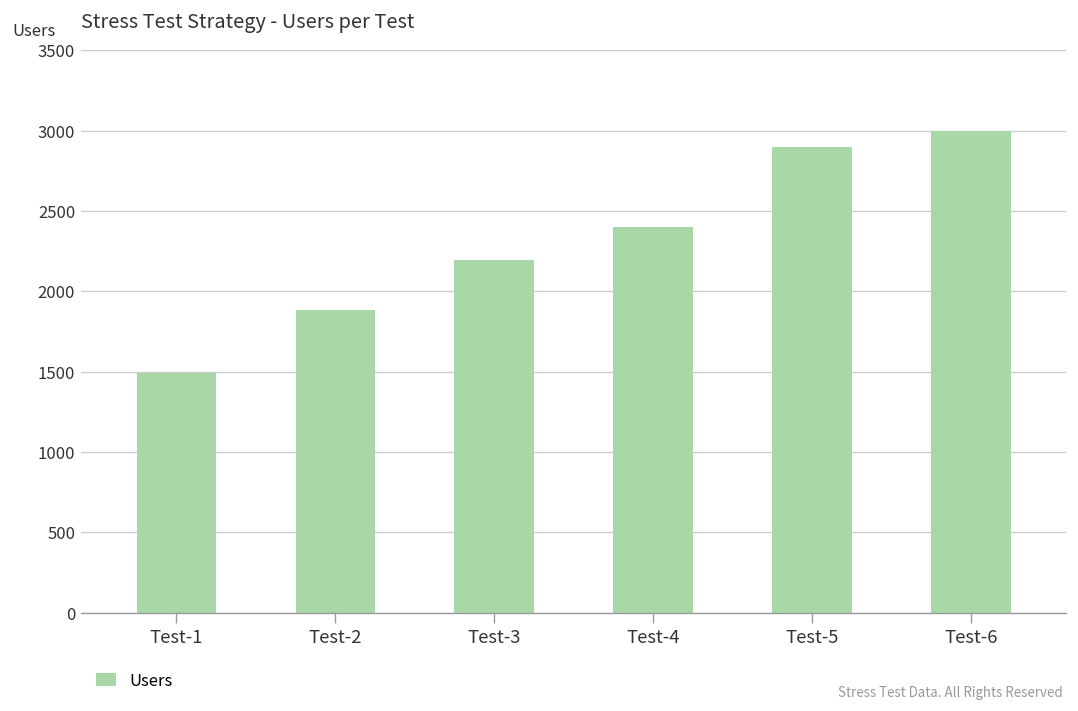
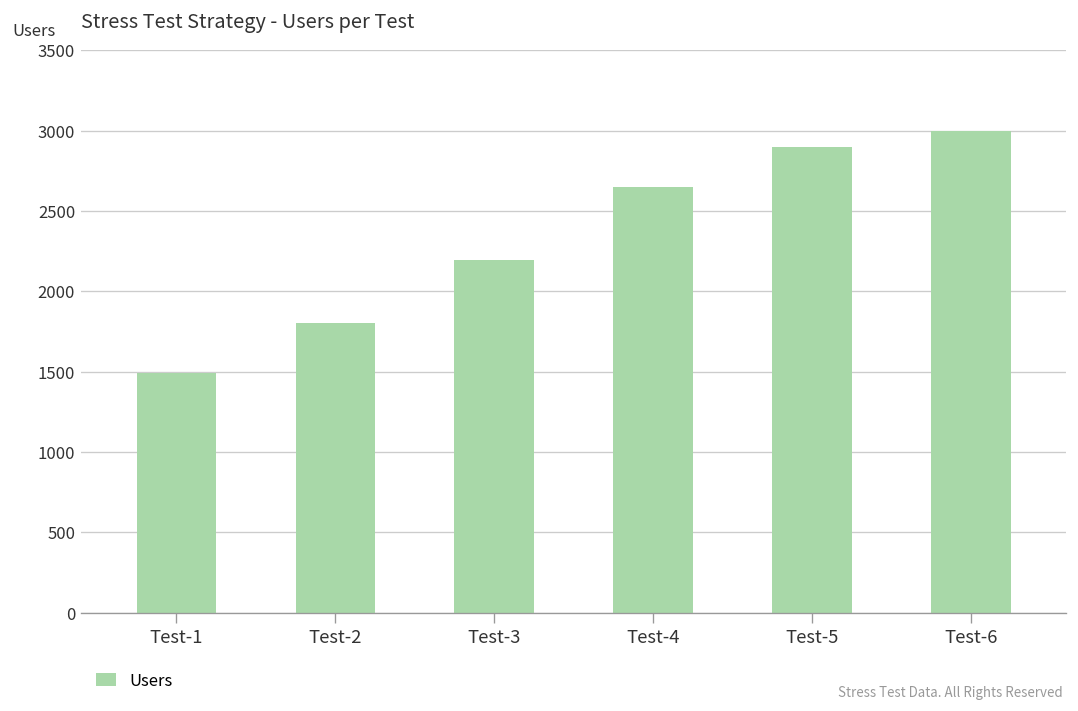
Test-2: 1880 -> 1800
Test-4: 2400 -> 2650
